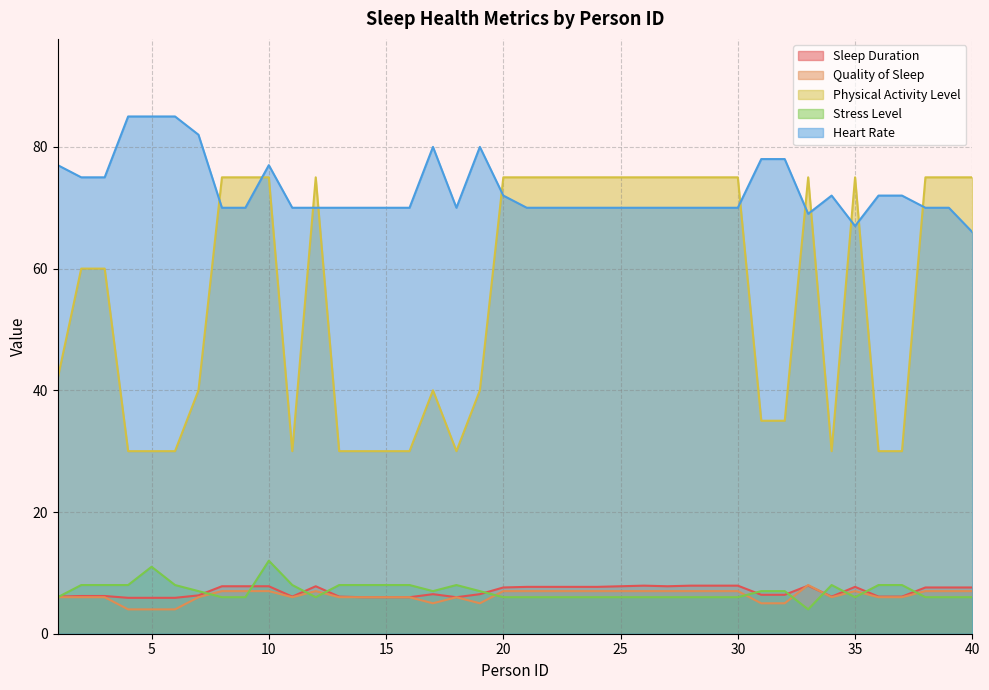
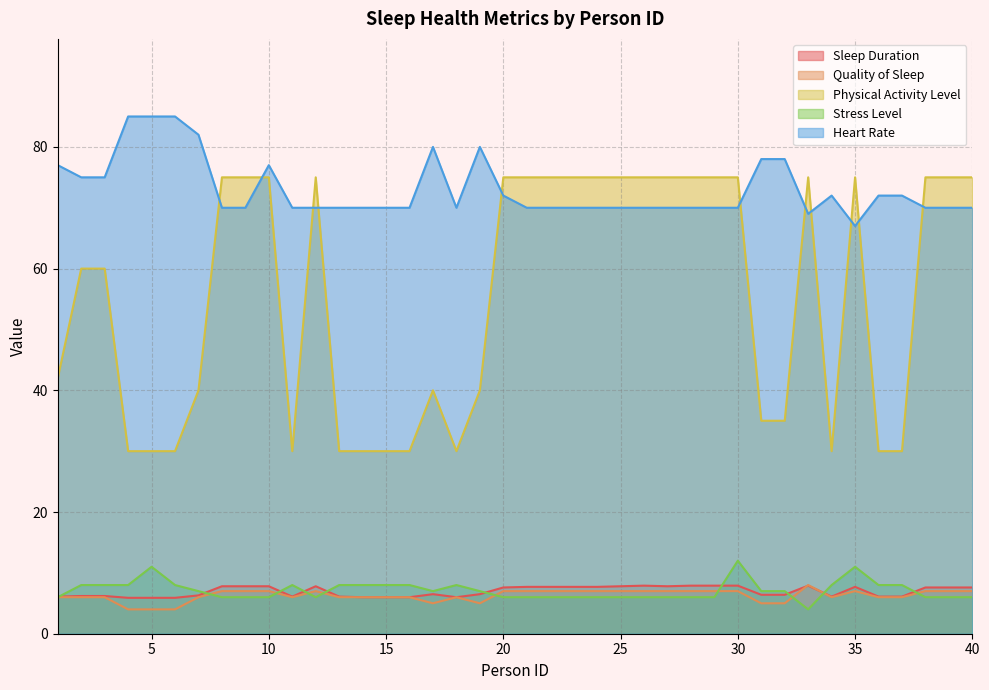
Stress Level, 10: 12 -> 6
Stress Level, 30: 6 -> 12
Stress Level, 35: 6 -> 11
Heart Rate, 40: 66 -> 70
